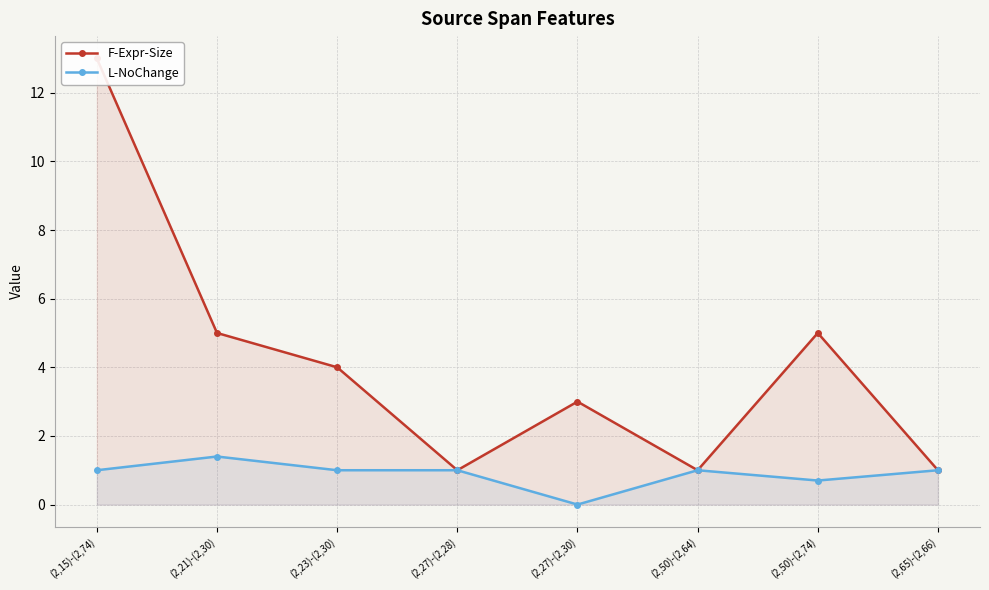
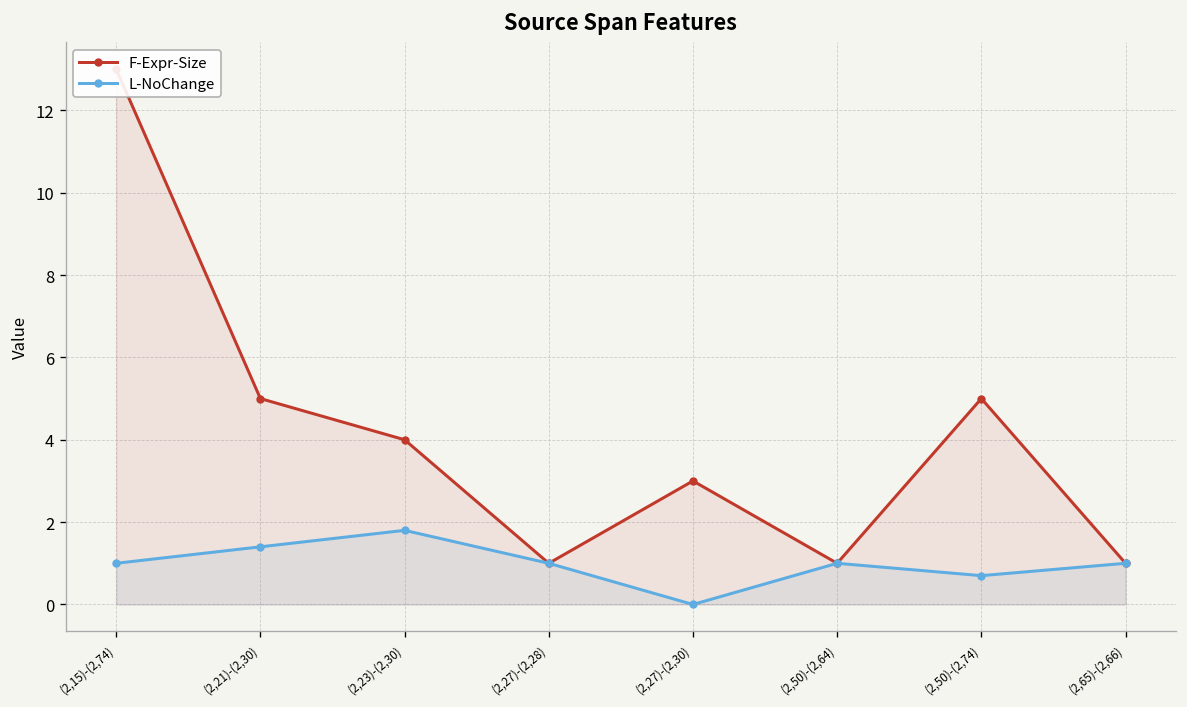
L-NoChange, (2,23)-(2,30): 1.0 -> 1.8
